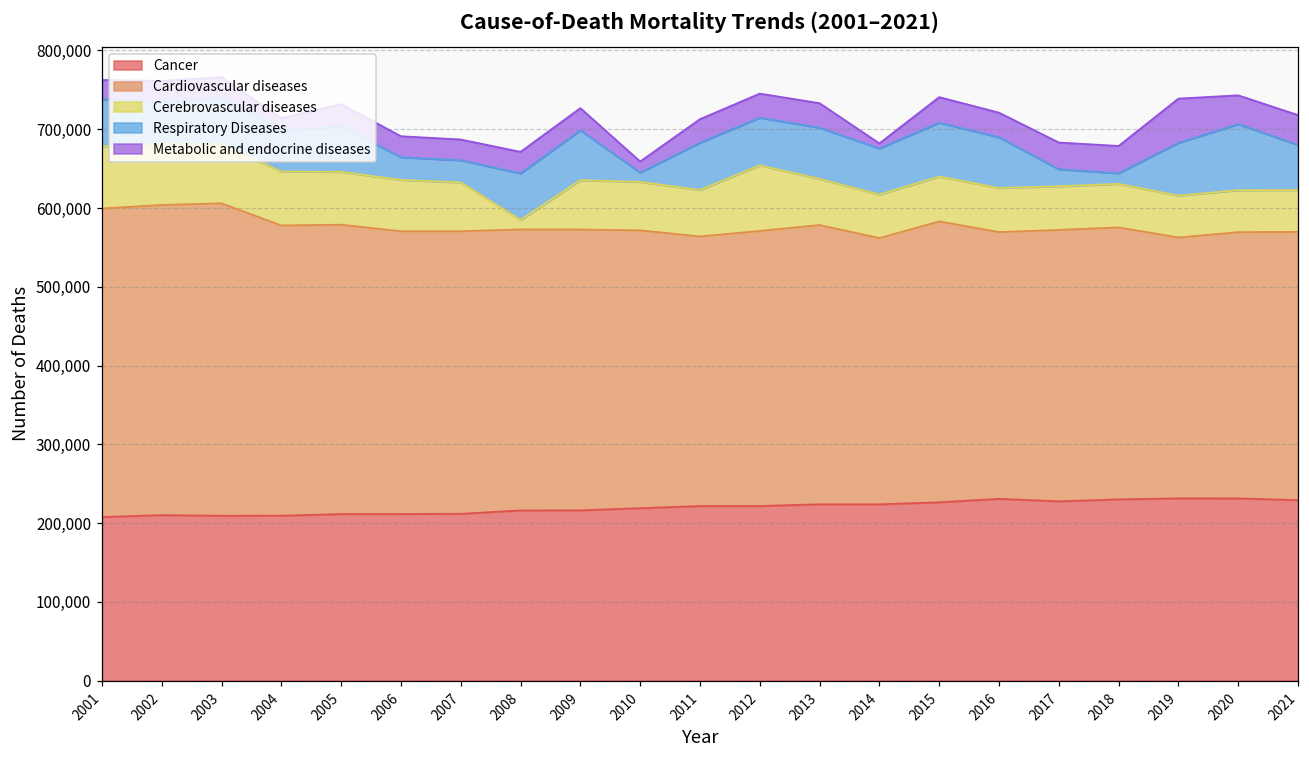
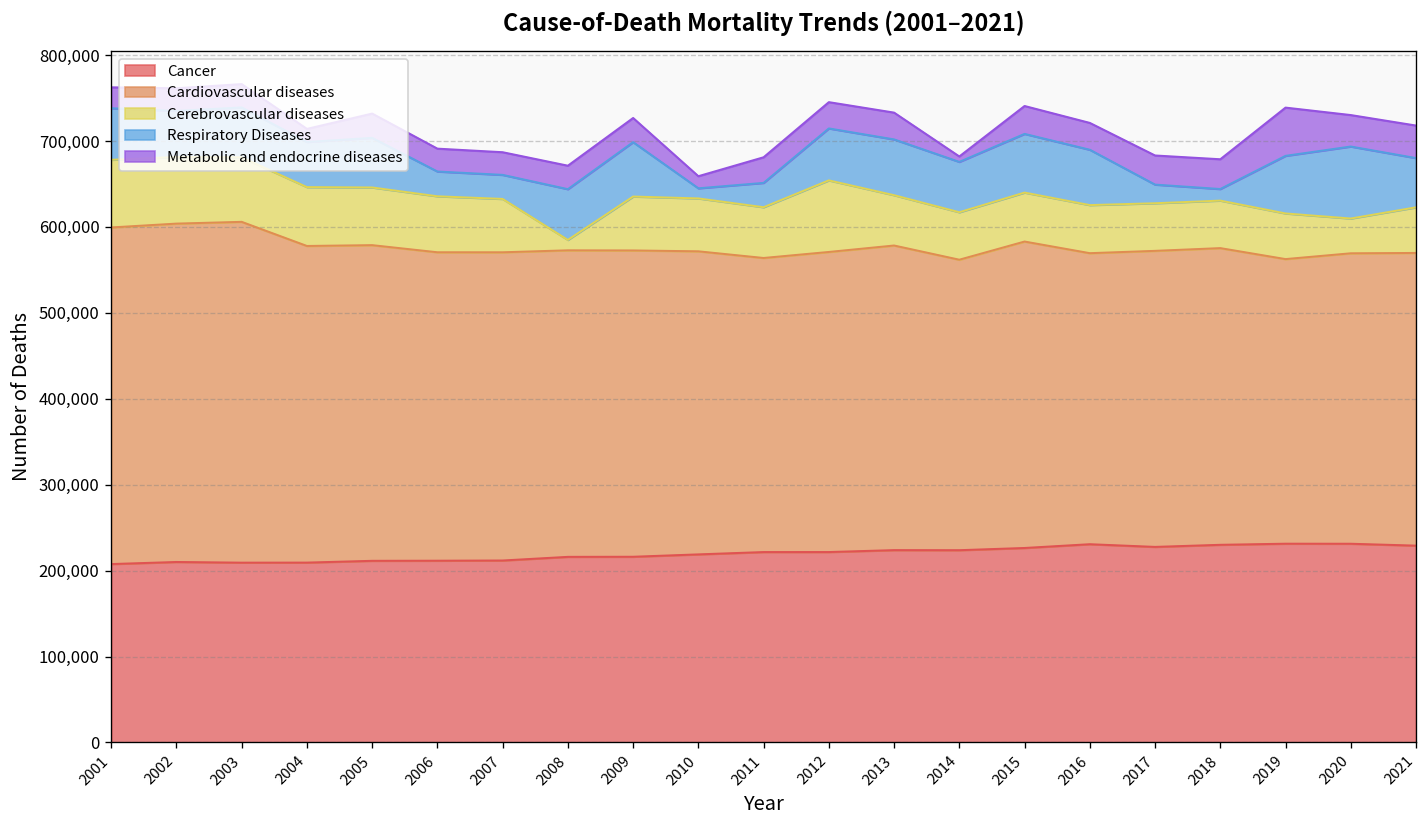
Respiratory Diseases, 2011: 60,000 -> 30,000
Cerebrovascular diseases, 2020: 50,000 -> 40,000
